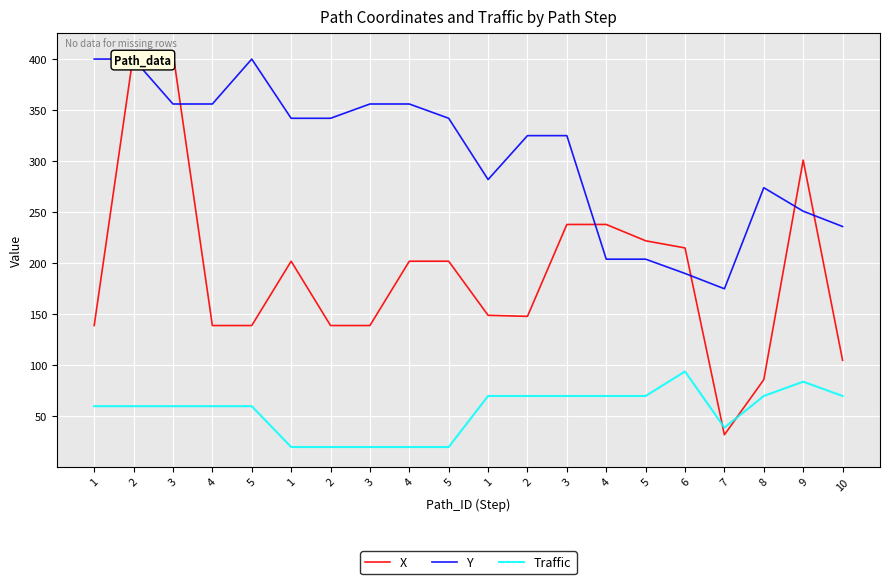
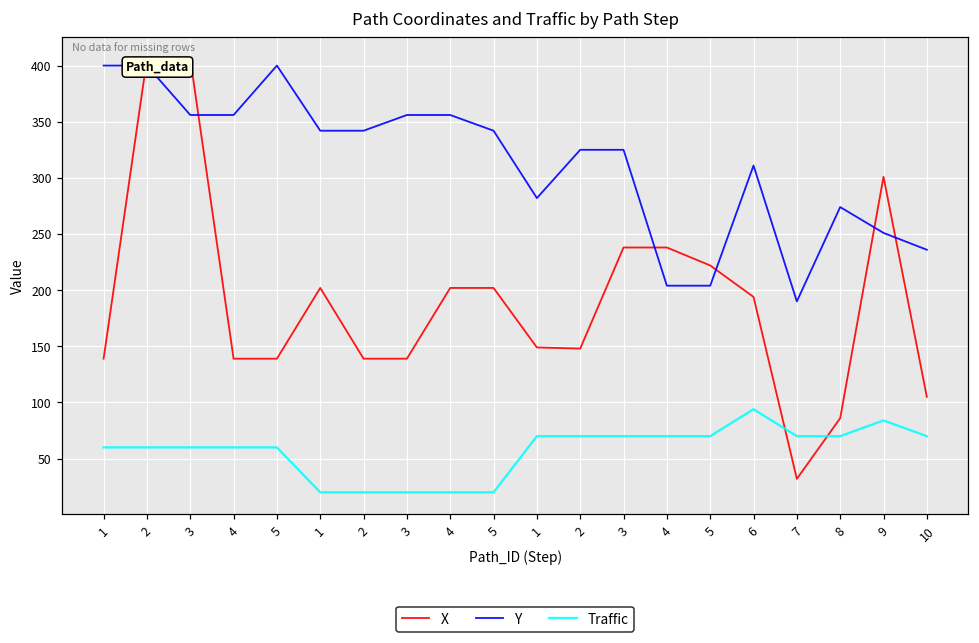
X, 6: 215 -> 194
Y, 6: 190 -> 311
Y, 7: 175 -> 190
Traffic, 7: 39 -> 70
